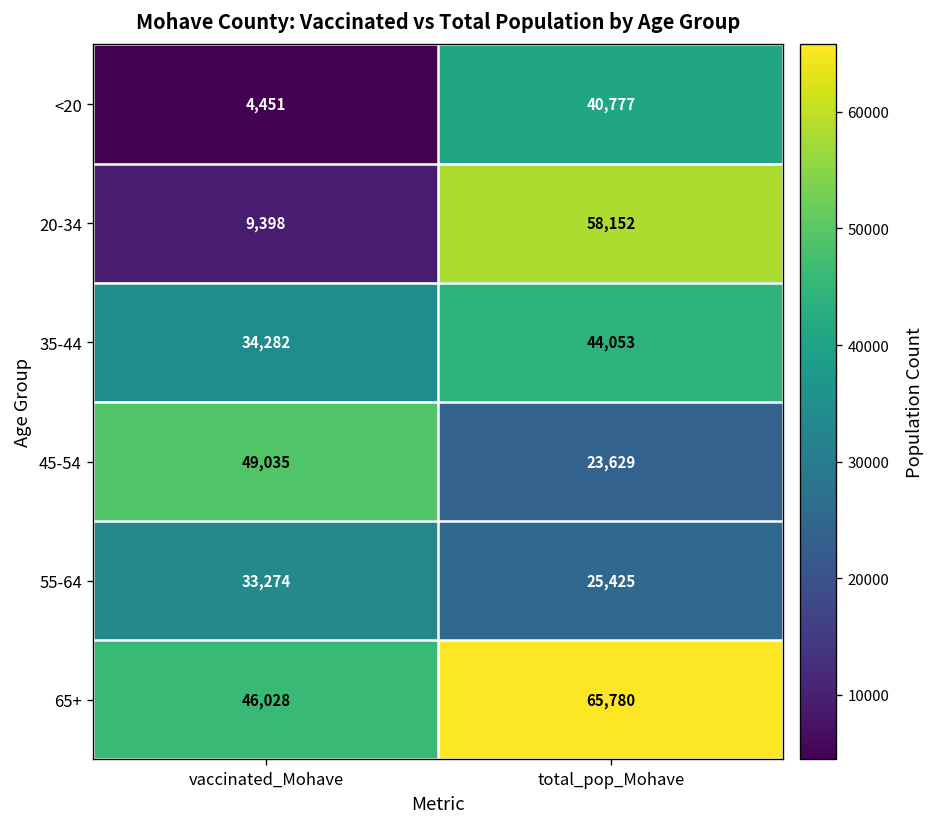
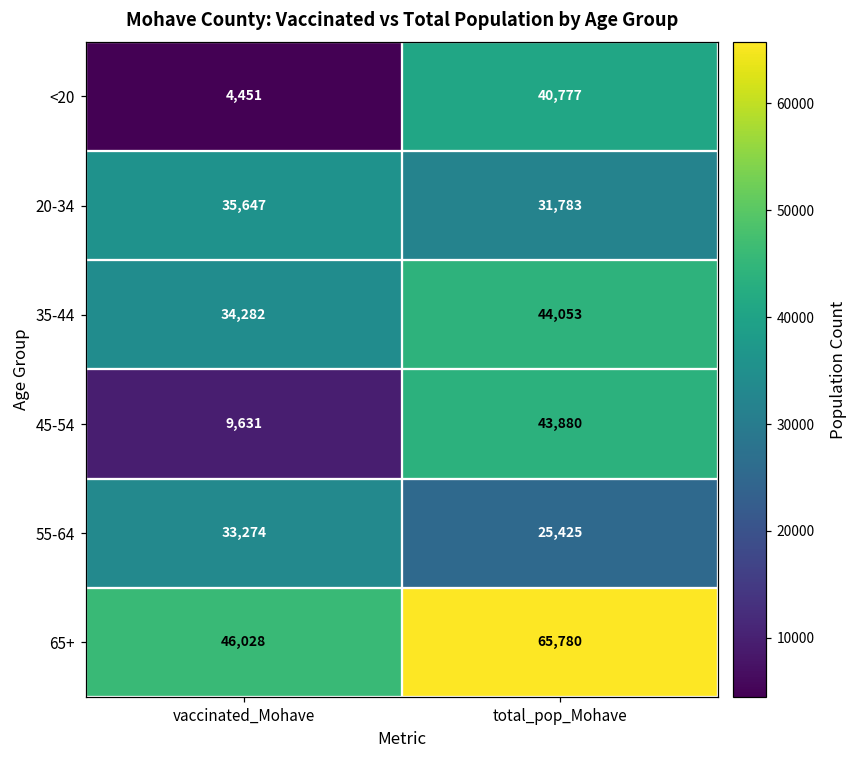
20-34, vaccinated_Mohave: 9,398 -> 35,647
20-34, total_pop_Mohave: 58,152 -> 31,783
45-54, vaccinated_Mohave: 49,035 -> 9,631
45-54, total_pop_Mohave: 23,629 -> 43,880
